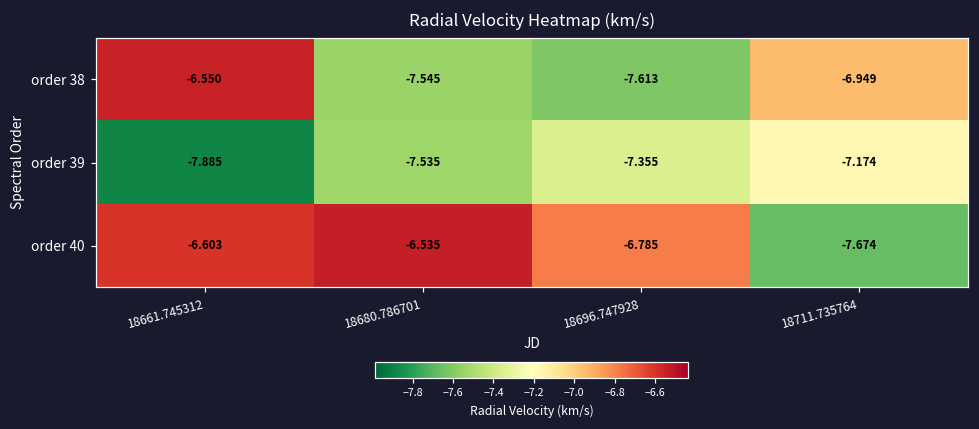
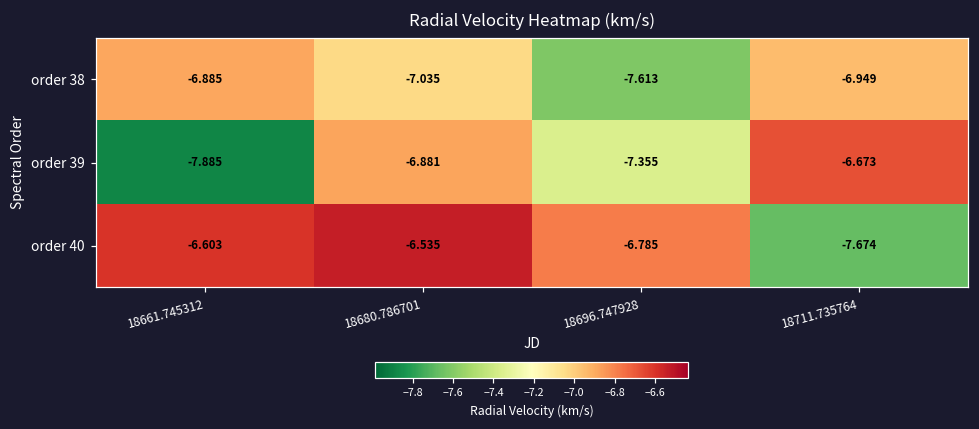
order 38, 18661.745312: -6.550 -> -6.885
order 38, 18680.786701: -7.545 -> -7.035
order 39, 18680.786701: -7.535 -> -6.881
order 39, 18711.735764: -7.174 -> -6.673
